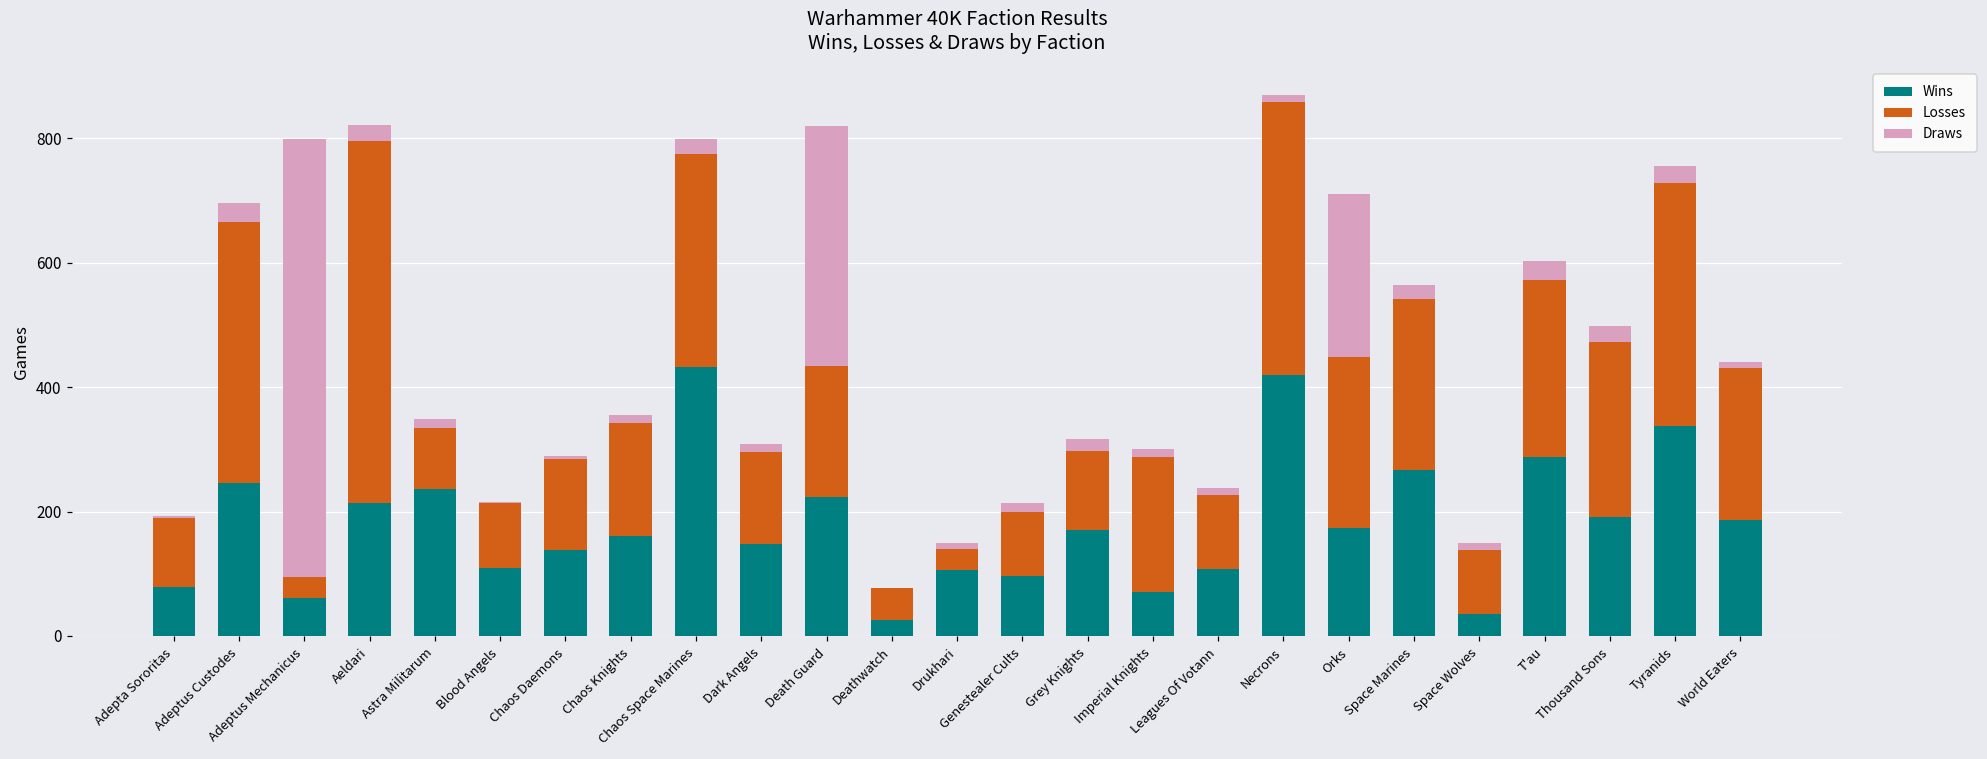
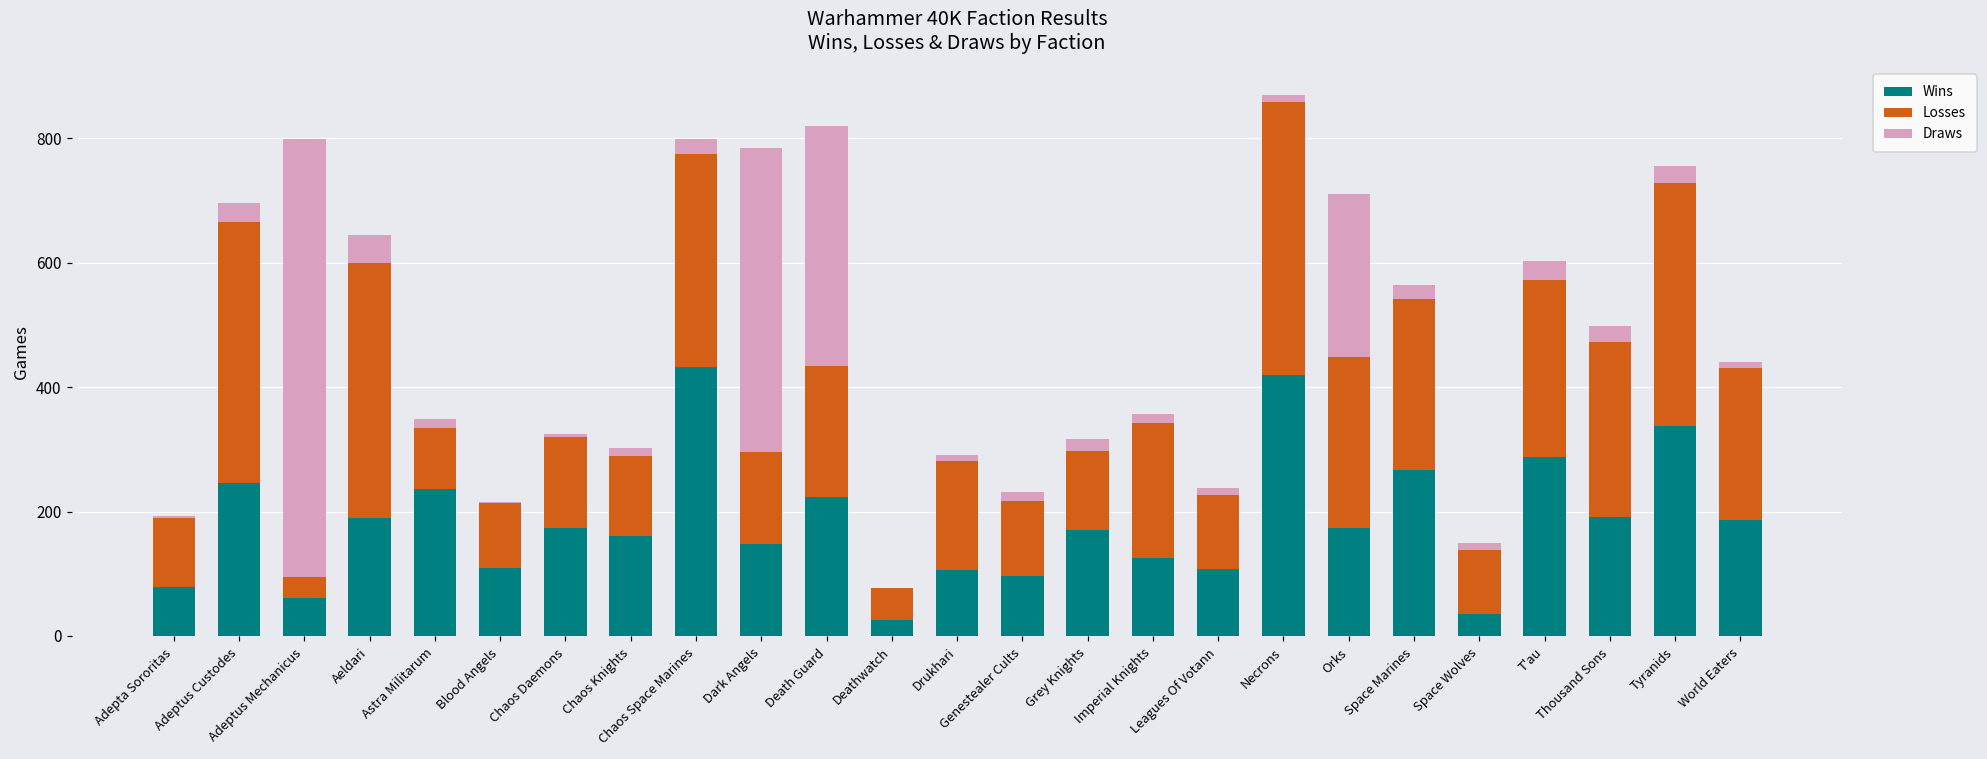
Wins, Aeldari: 210 -> 190
Losses, Aeldari: 580 -> 410
Draws, Aeldari: 30 -> 40
Wins, Chaos Daemons: 140 -> 170
Losses, Chaos Knights: 180 -> 130
Draws, Dark Angels: 10 -> 490
Losses, Drukhari: 30 -> 180
Losses, Genestealer Cults: 100 -> 120
Wins, Imperial Knights: 70 -> 130
